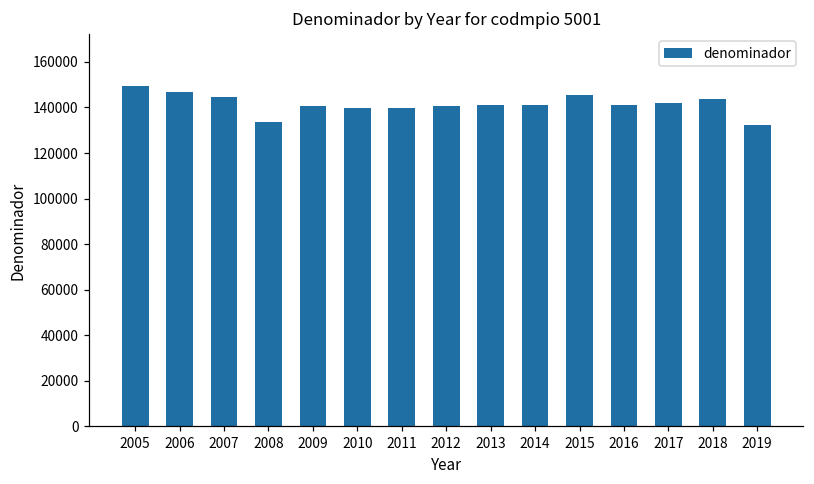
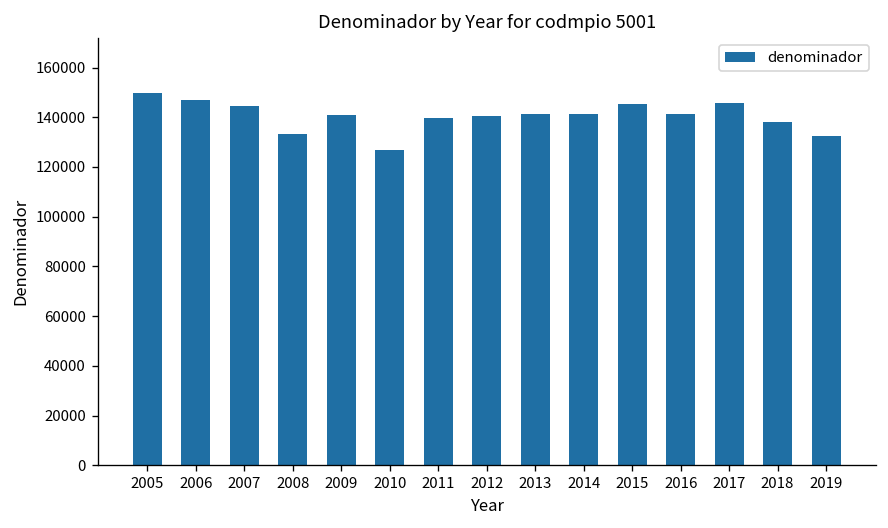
2010: 140000 -> 127000
2017: 142000 -> 146000
2018: 144000 -> 138000
